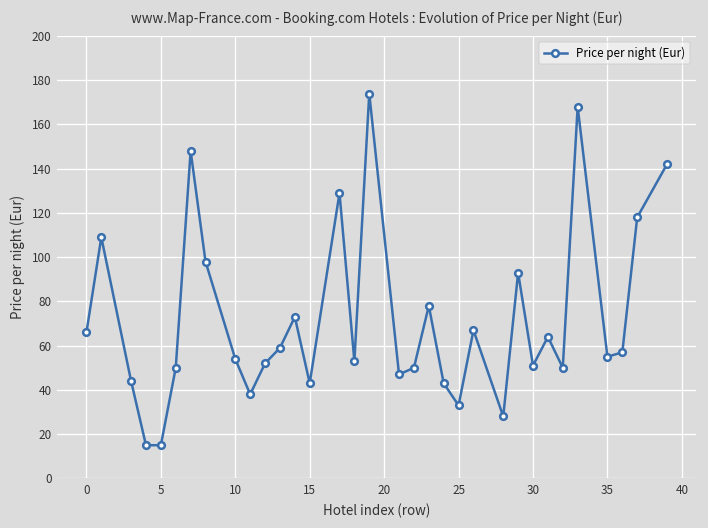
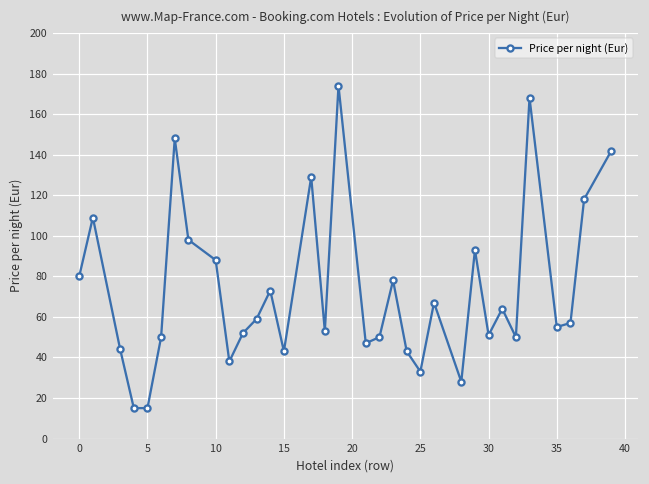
0: 66 -> 80
10: 54 -> 88
